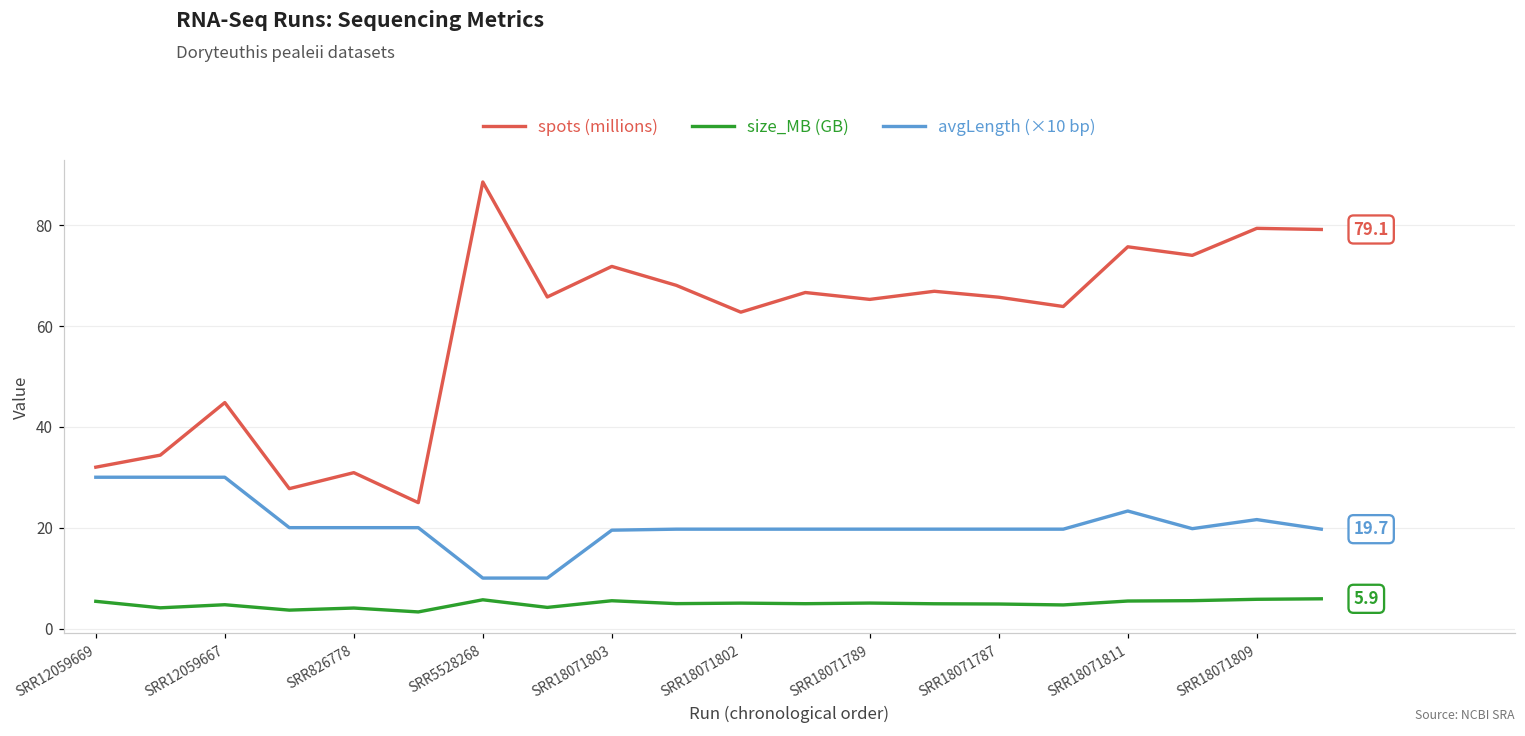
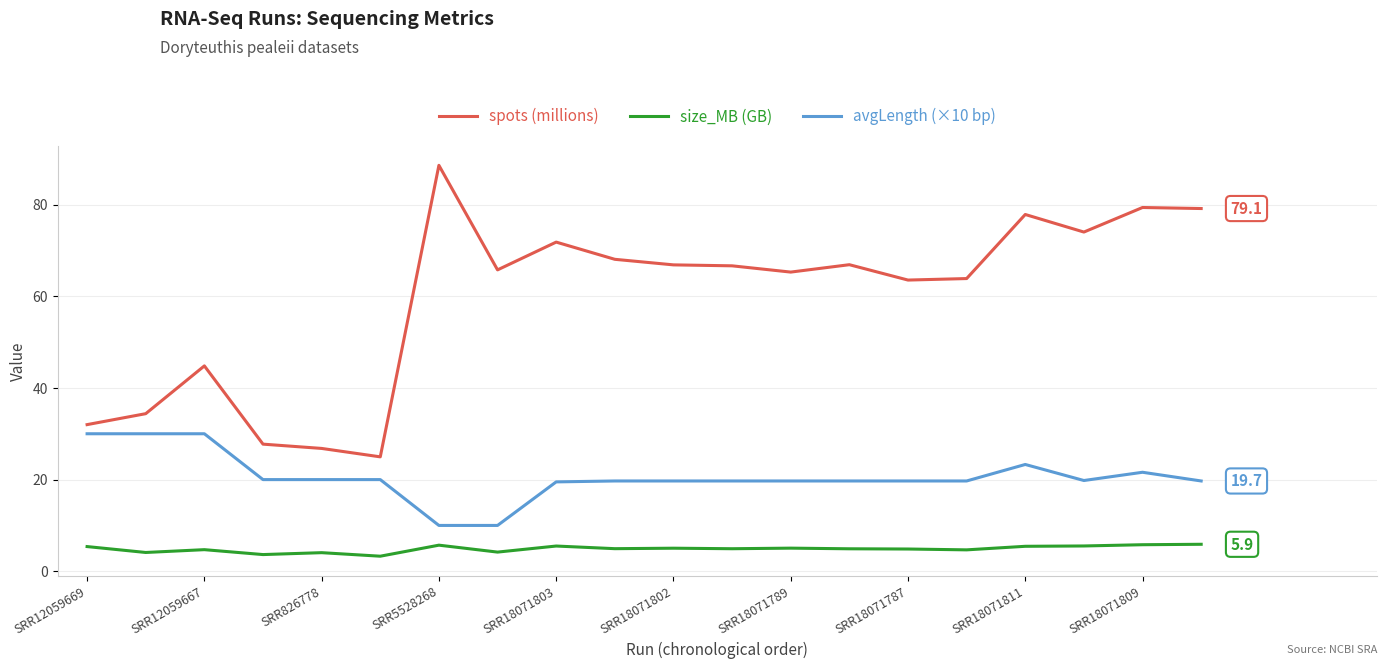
spots (millions), SRR826778: 31 -> 27
spots (millions), SRR18071802: 63 -> 67
spots (millions), SRR18071787: 66 -> 64
spots (millions), SRR18071811: 76 -> 78
